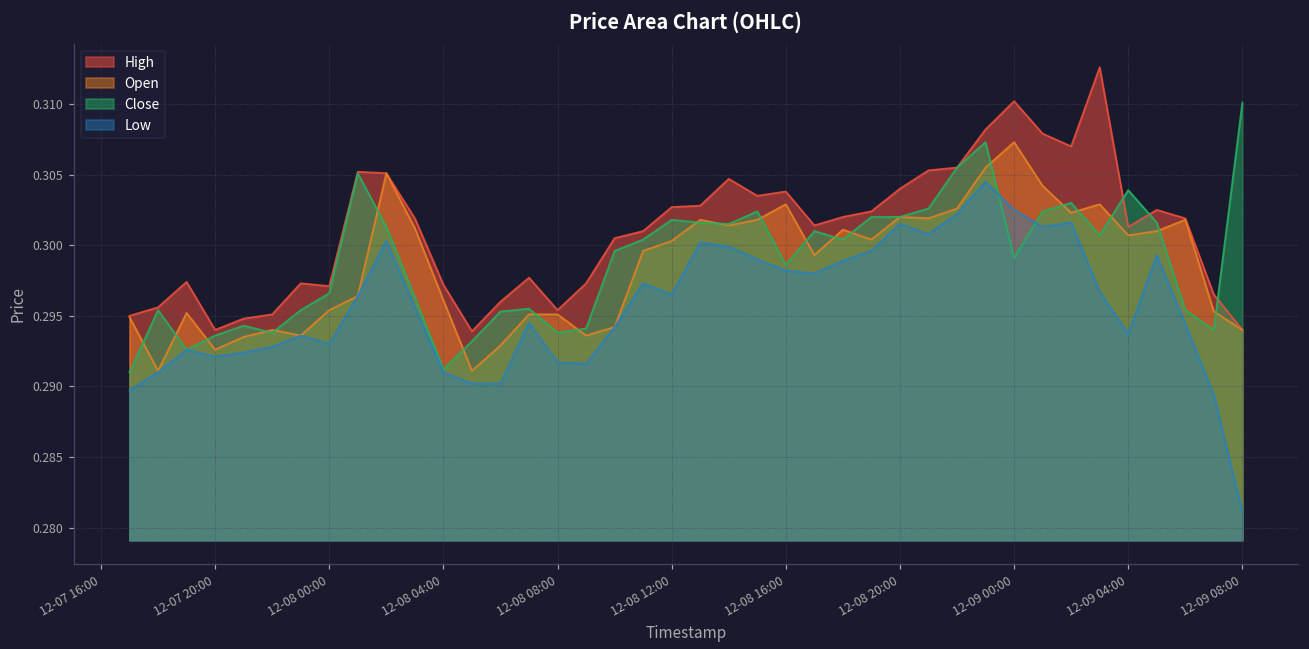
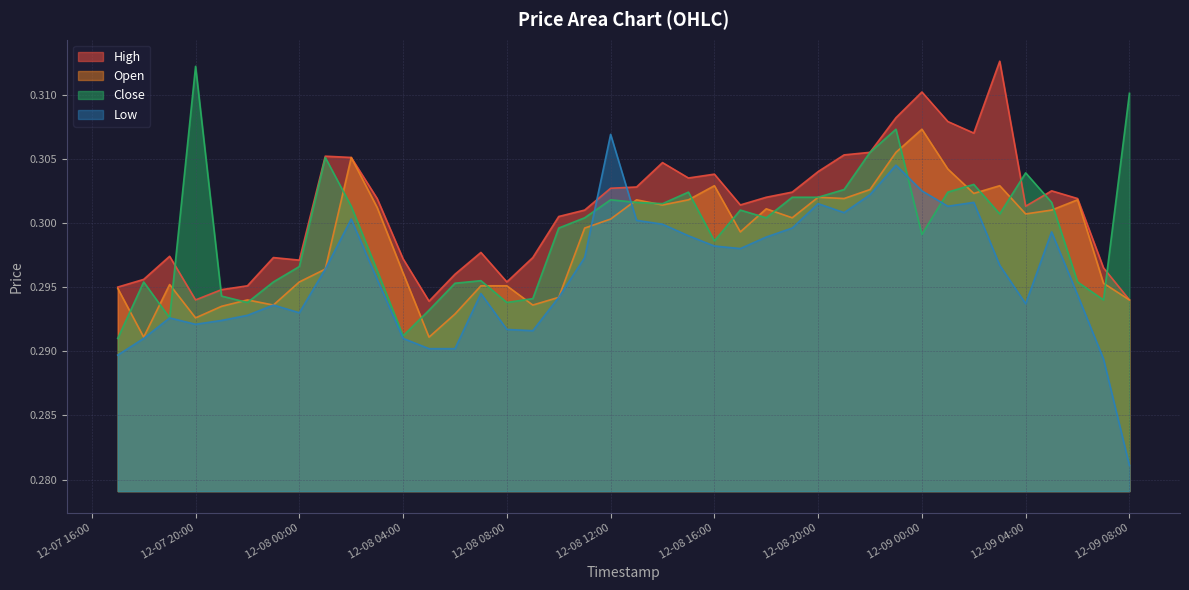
Close, 12-07 20:00: 0.2936 -> 0.3122
Low, 12-08 12:00: 0.2965 -> 0.3069
